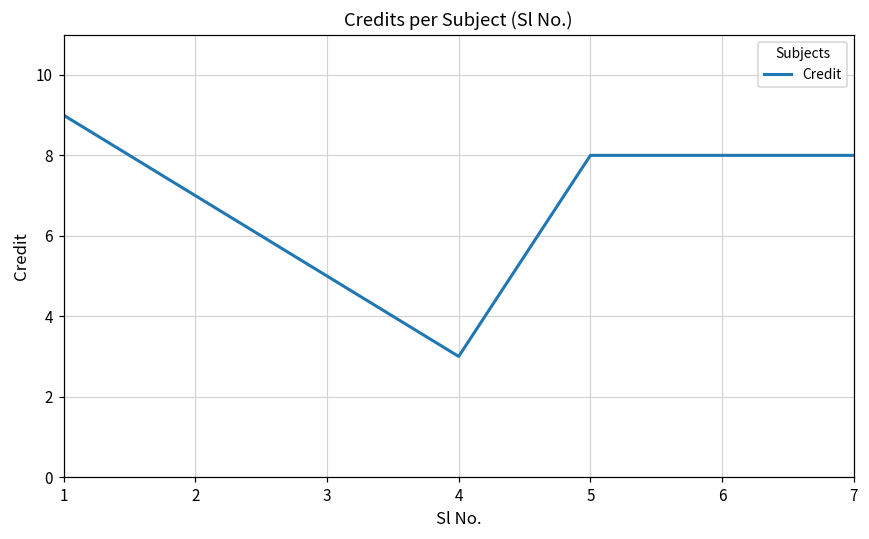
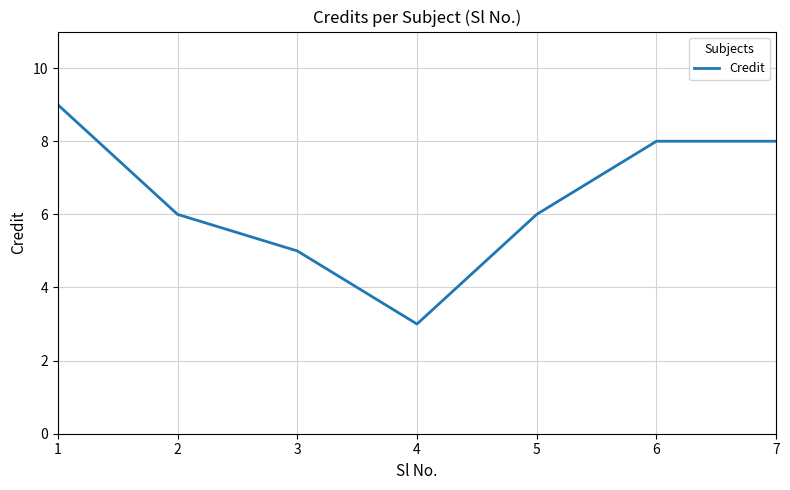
2: 7 -> 6
5: 8 -> 6
